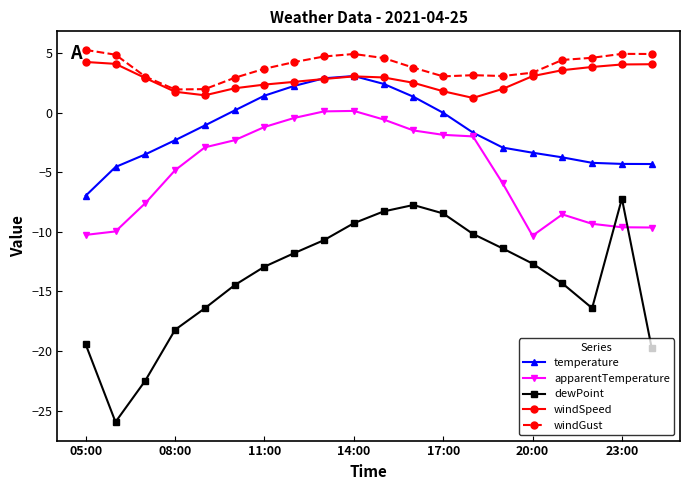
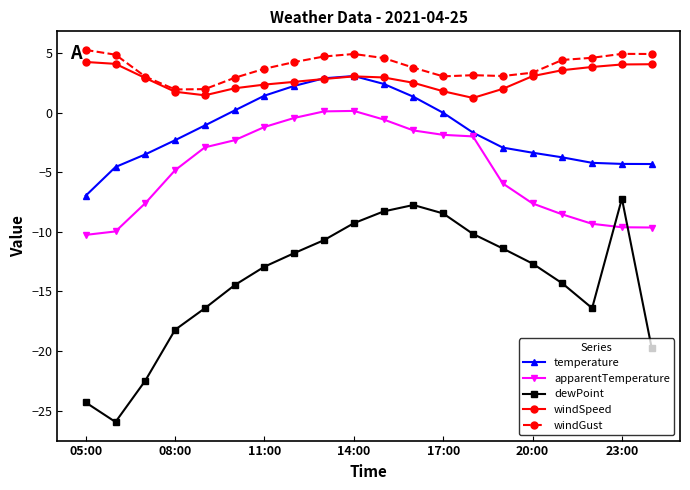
dewPoint, 05:00: -19.5 -> -24.3
apparentTemperature, 20:00: -10.3 -> -7.6
